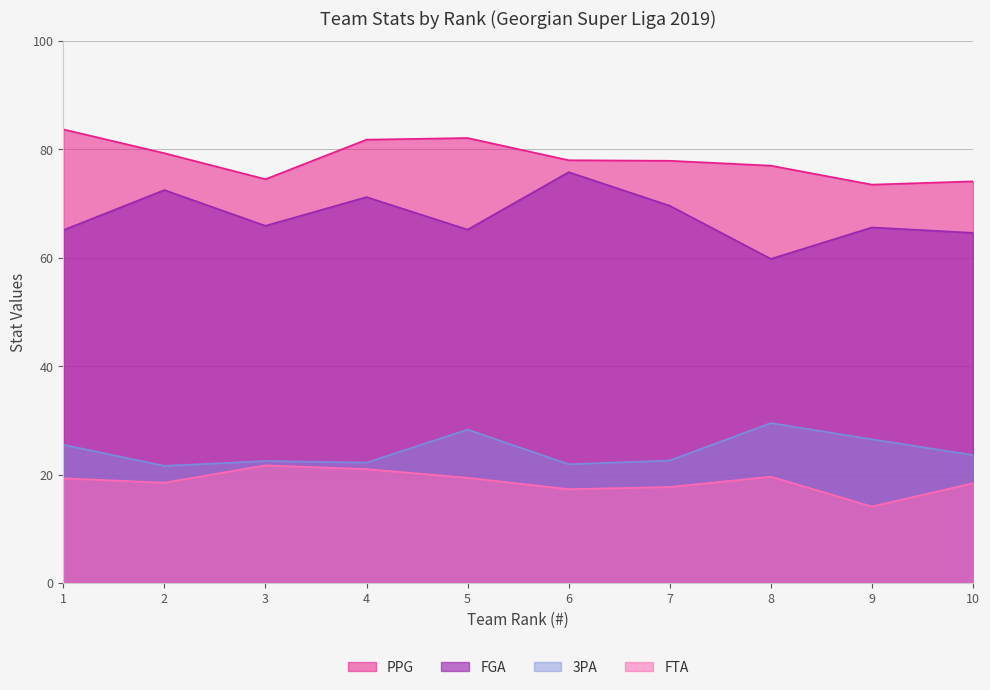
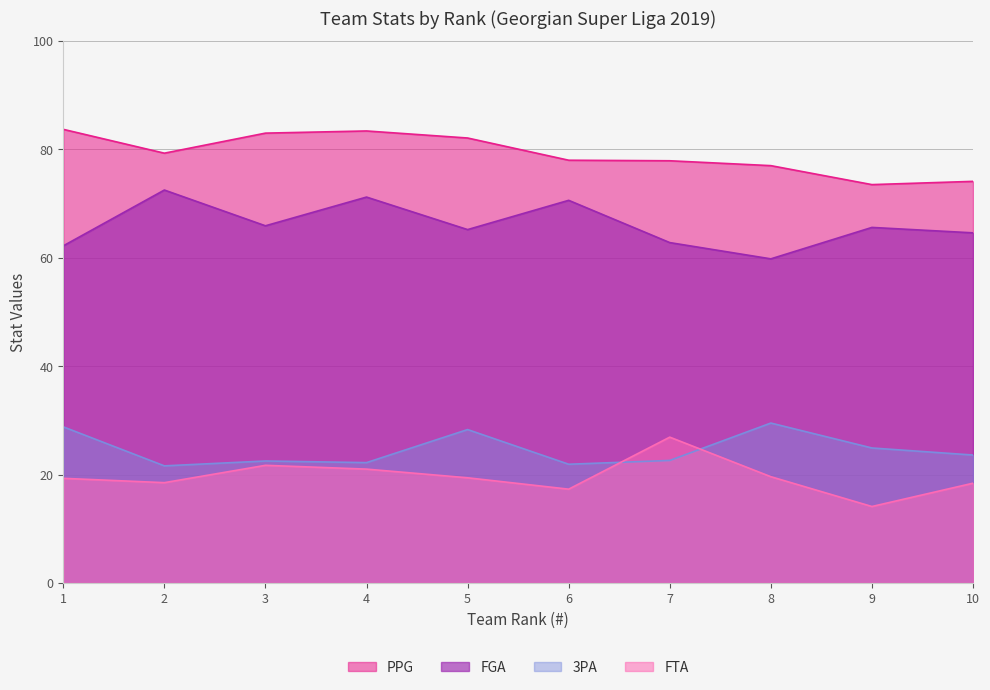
FGA, 1: 65 -> 62
3PA, 1: 26 -> 29
PPG, 3: 75 -> 83
PPG, 4: 82 -> 83
FGA, 6: 76 -> 71
FGA, 7: 70 -> 63
FTA, 7: 18 -> 27
3PA, 9: 27 -> 25
